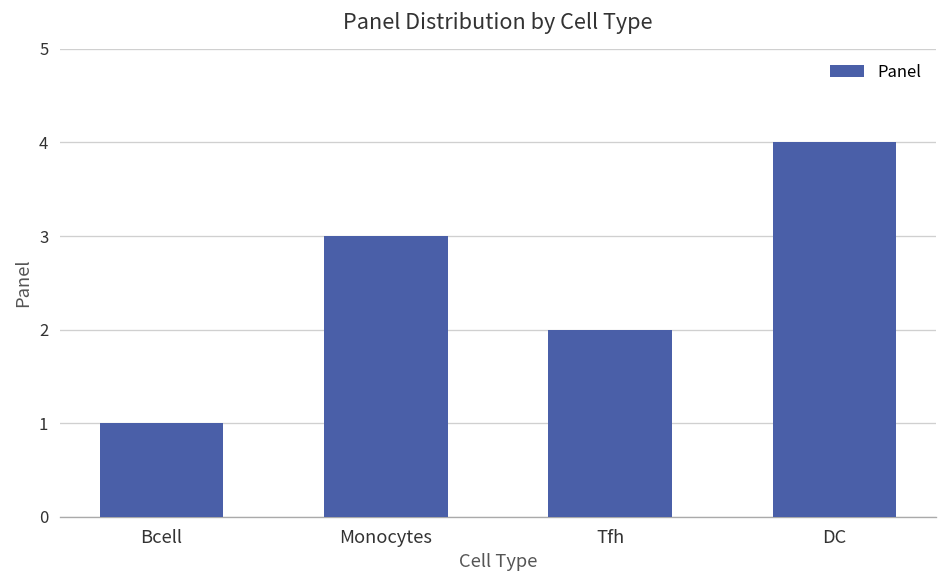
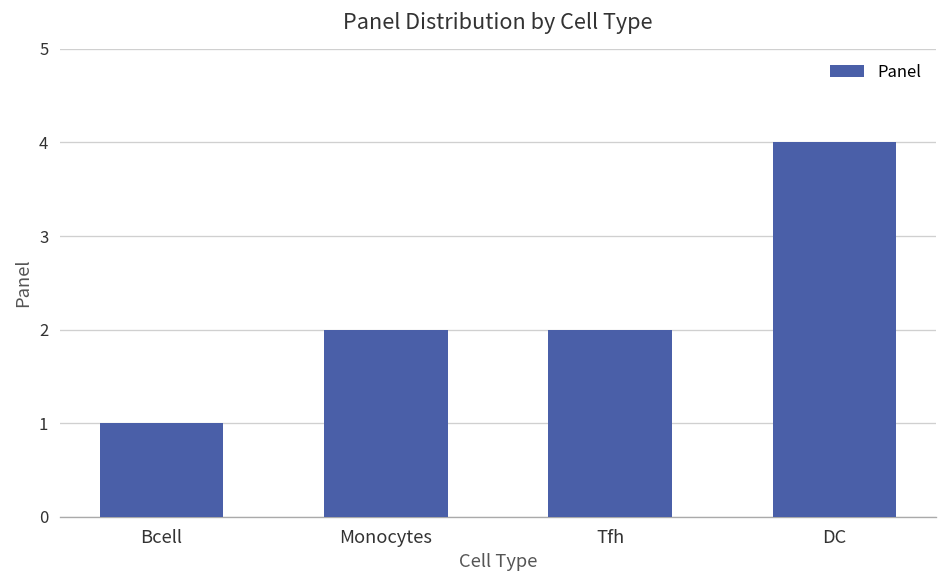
Monocytes: 3 -> 2
